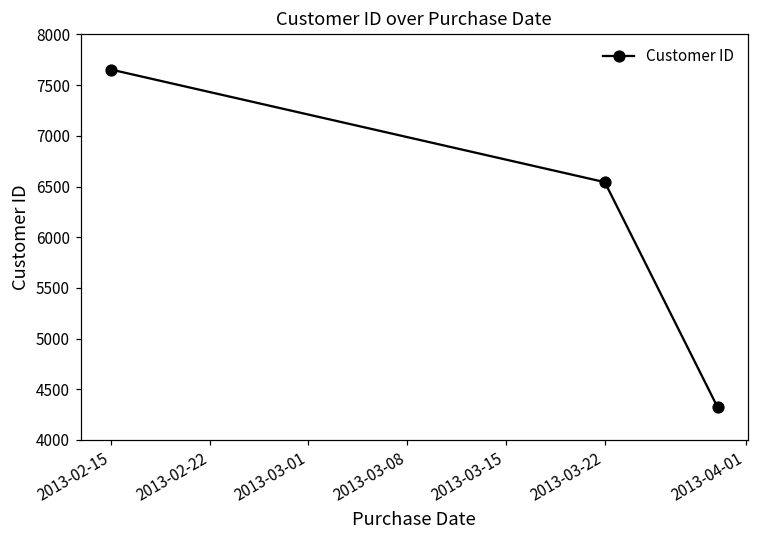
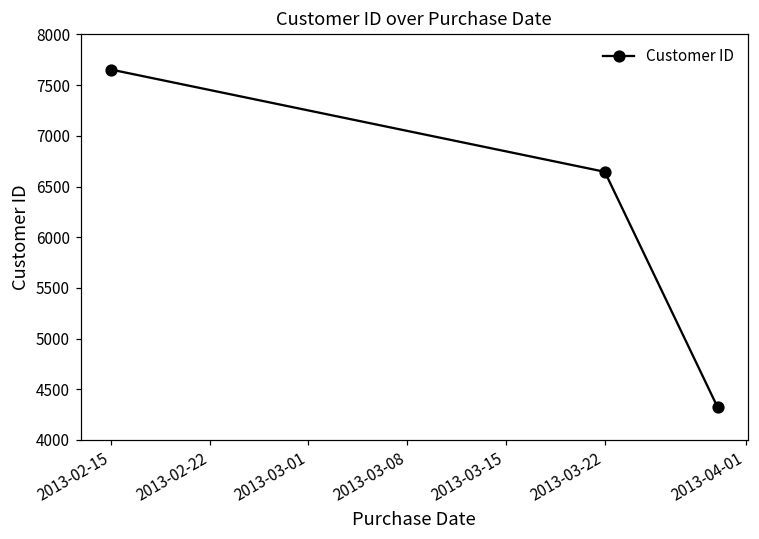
2013-03-22: 6500 -> 6600
